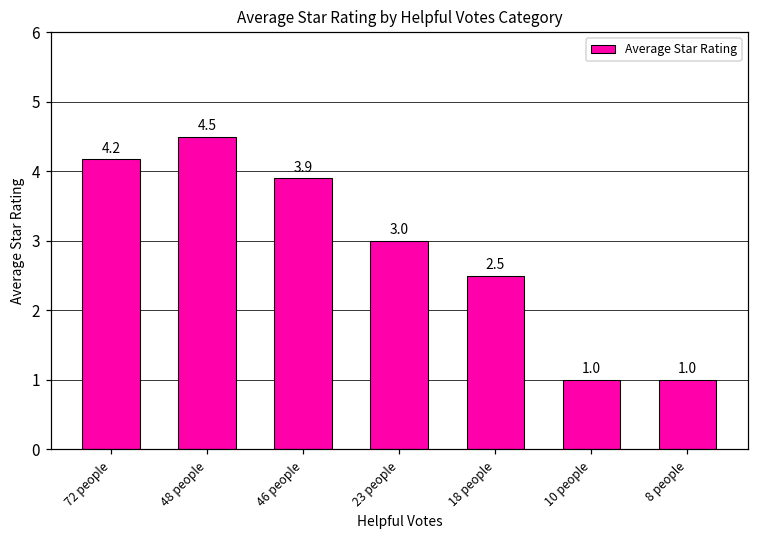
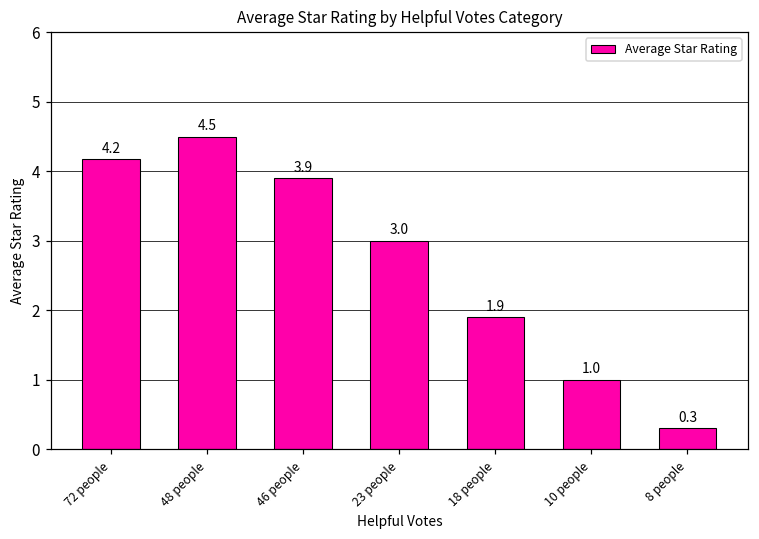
18 people: 2.5 -> 1.9
8 people: 1.0 -> 0.3
